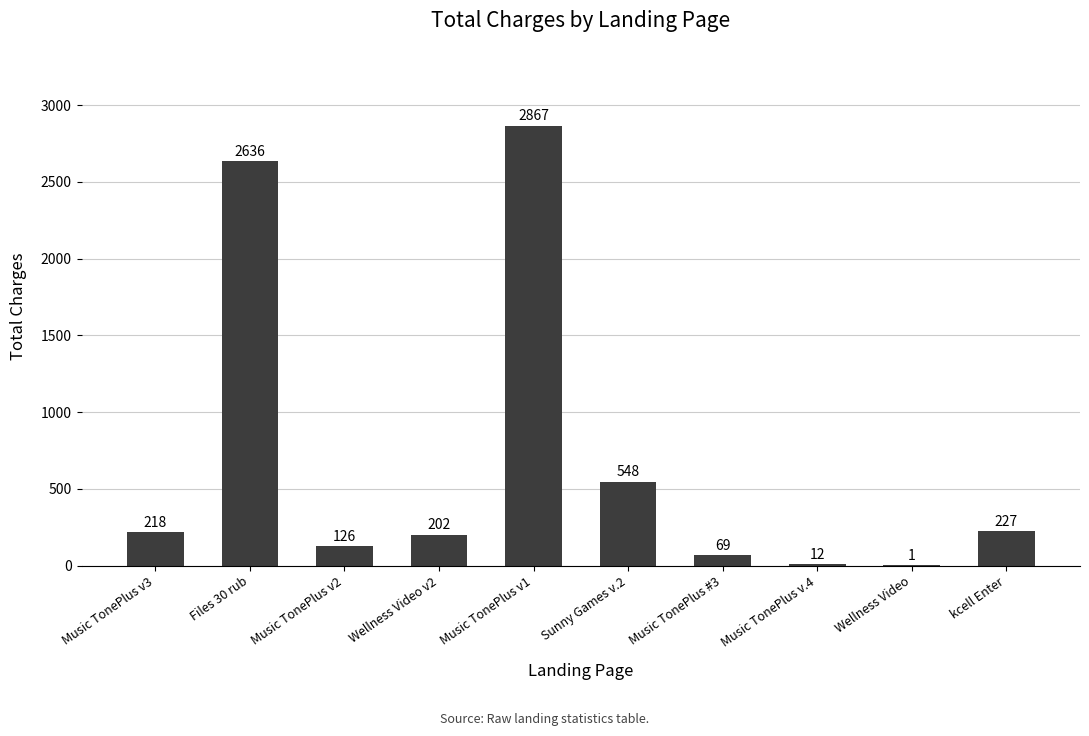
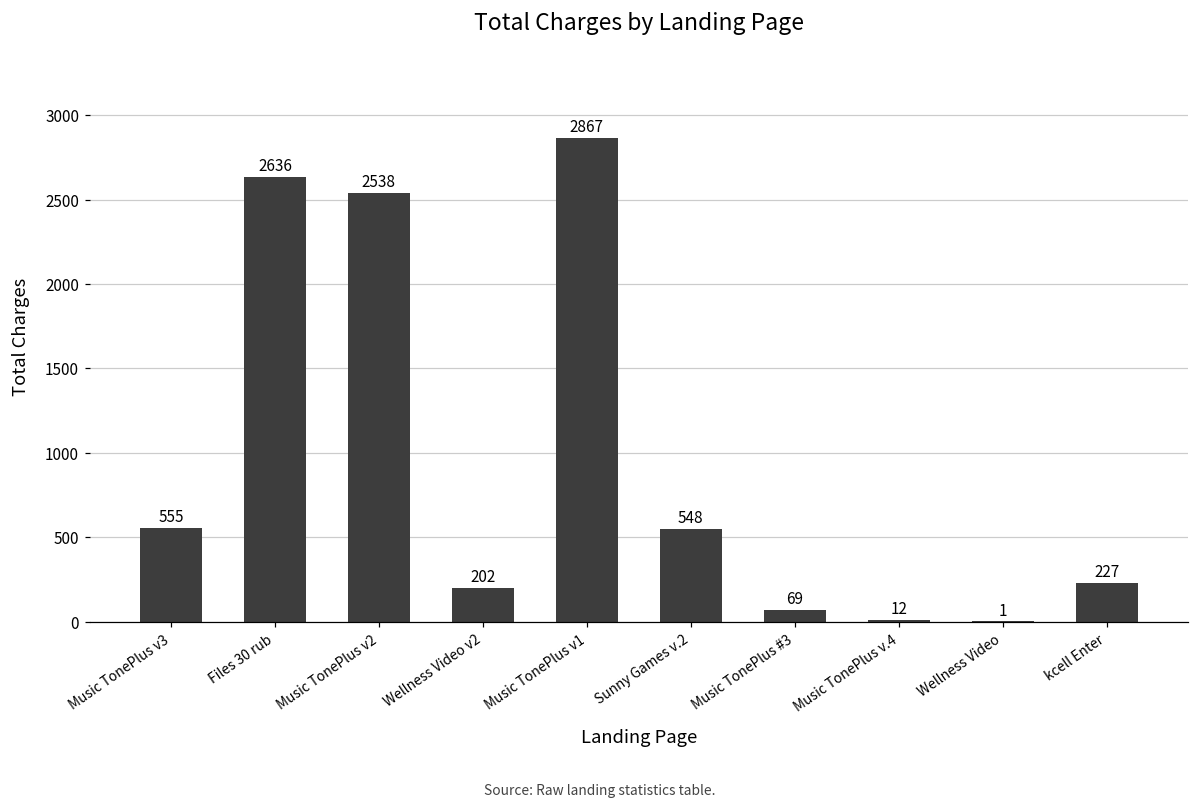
Music TonePlus v3: 218 -> 555
Music TonePlus v2: 126 -> 2538
